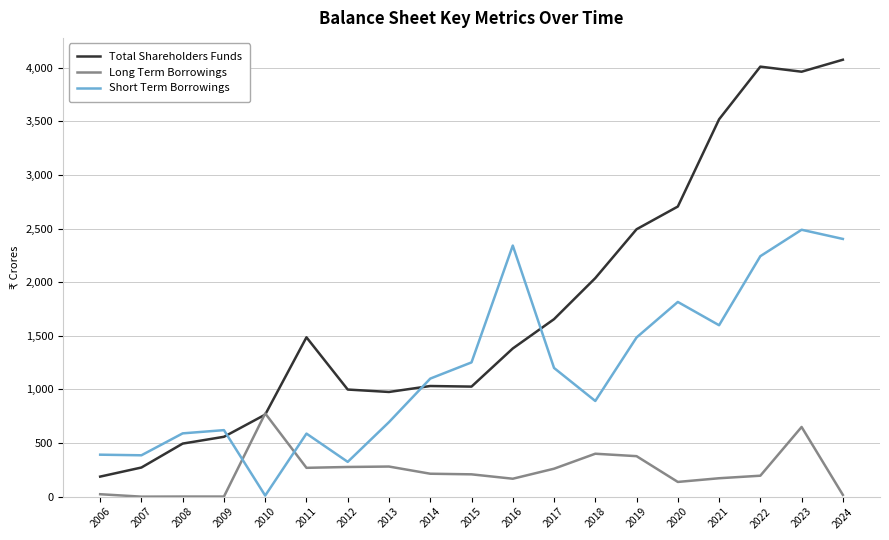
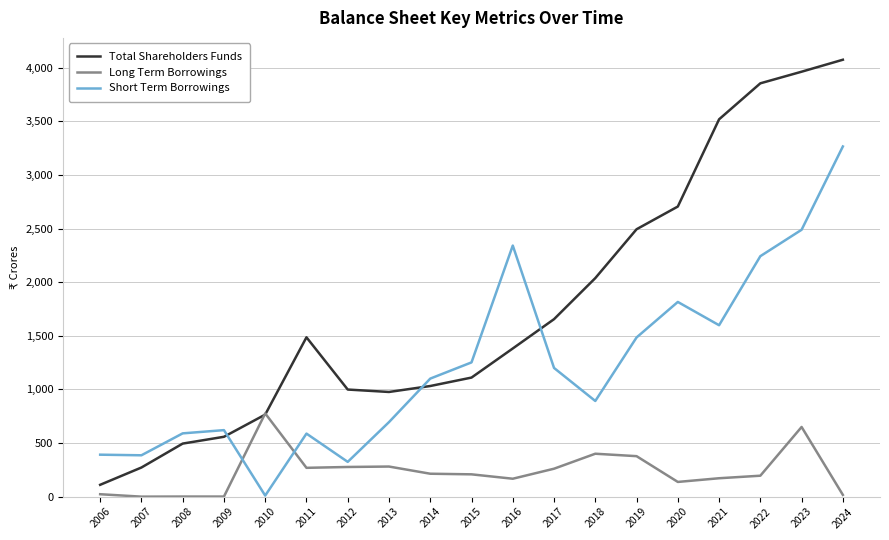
Total Shareholders Funds, 2006: 190 -> 110
Total Shareholders Funds, 2015: 1,030 -> 1,110
Total Shareholders Funds, 2022: 4,010 -> 3,860
Short Term Borrowings, 2024: 2,400 -> 3,270
